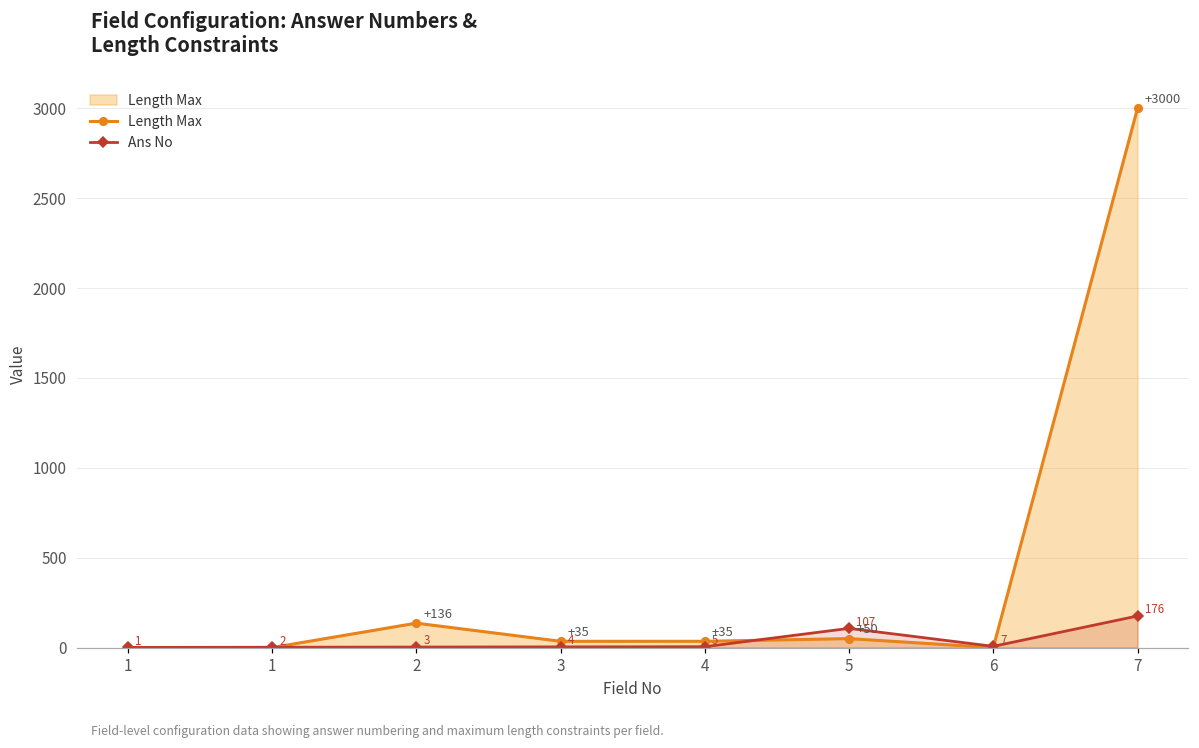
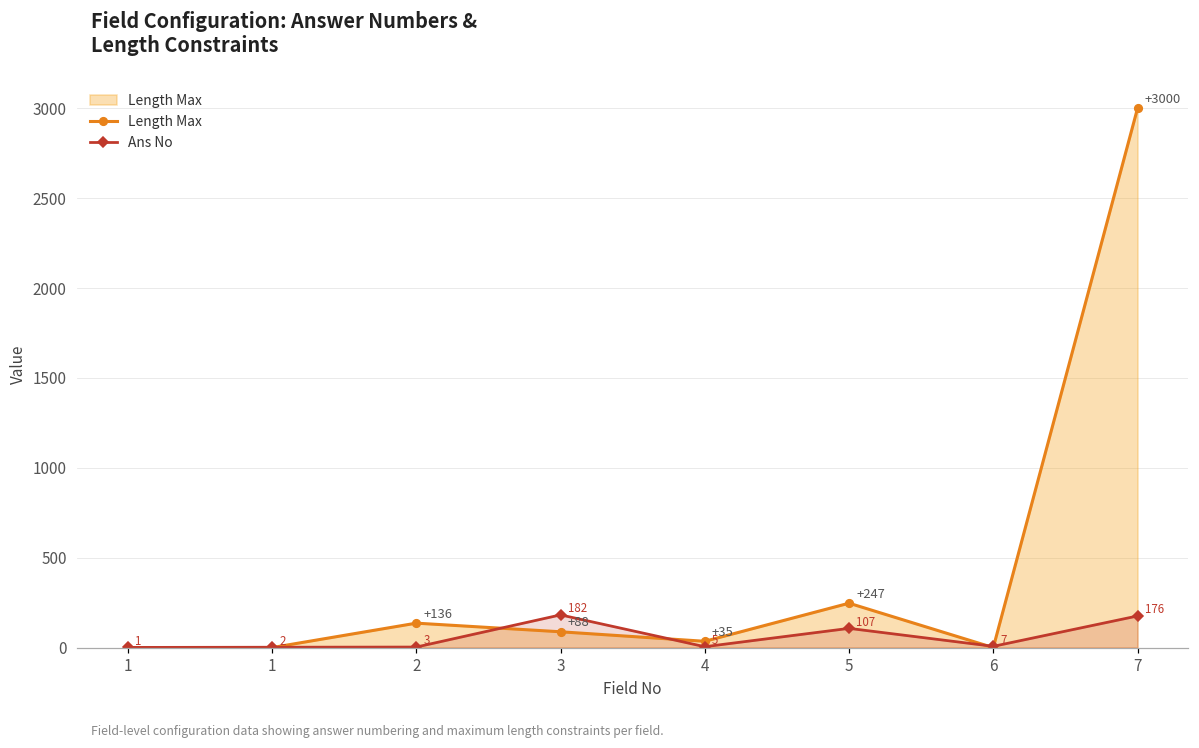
Length Max, 3: +35 -> +88
Ans No, 3: 4 -> 182
Length Max, 5: +50 -> +247
